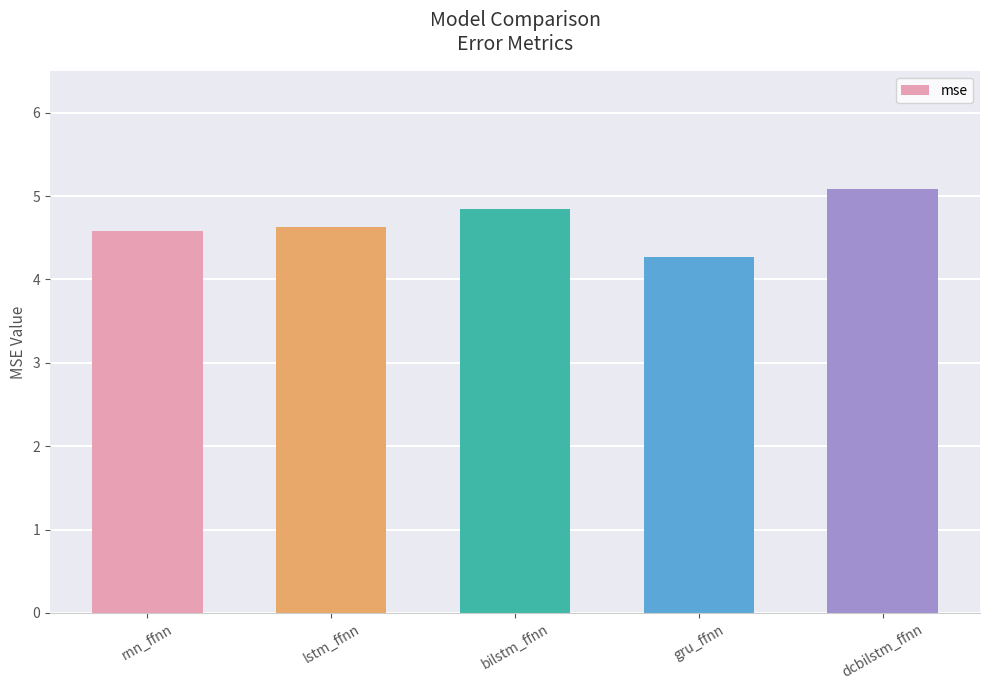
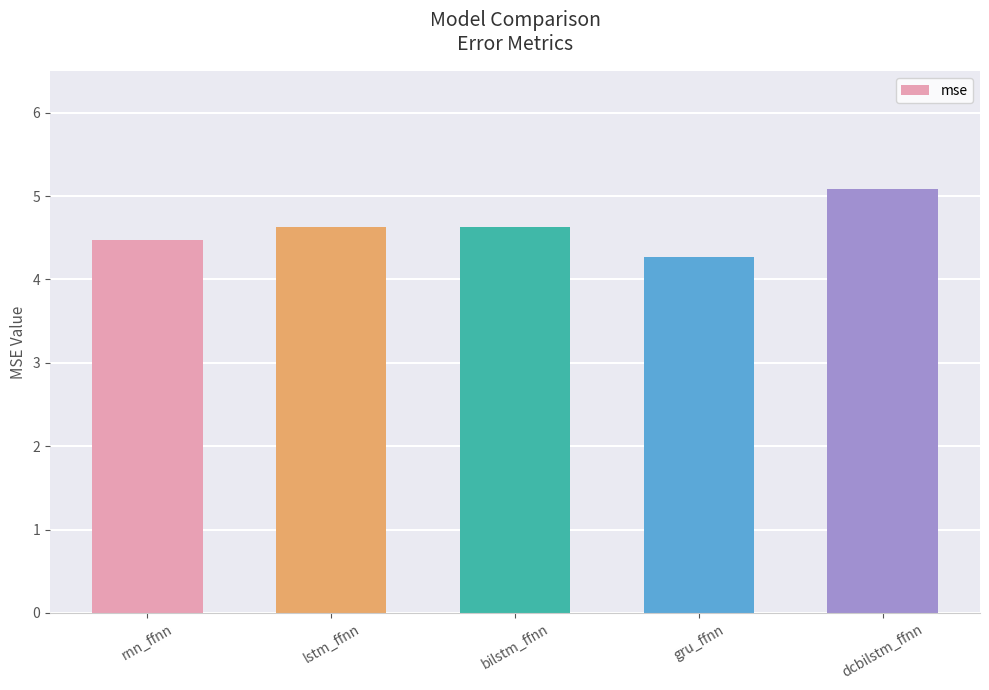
rnn_ffnn: 4.6 -> 4.5
bilstm_ffnn: 4.8 -> 4.6
